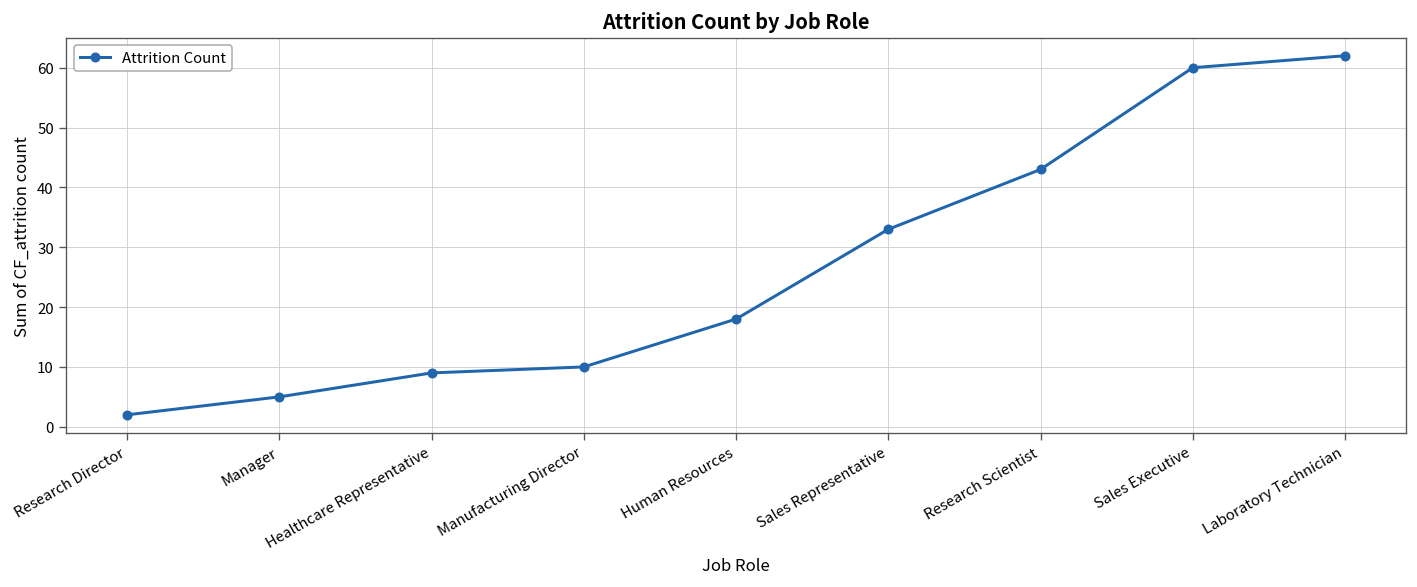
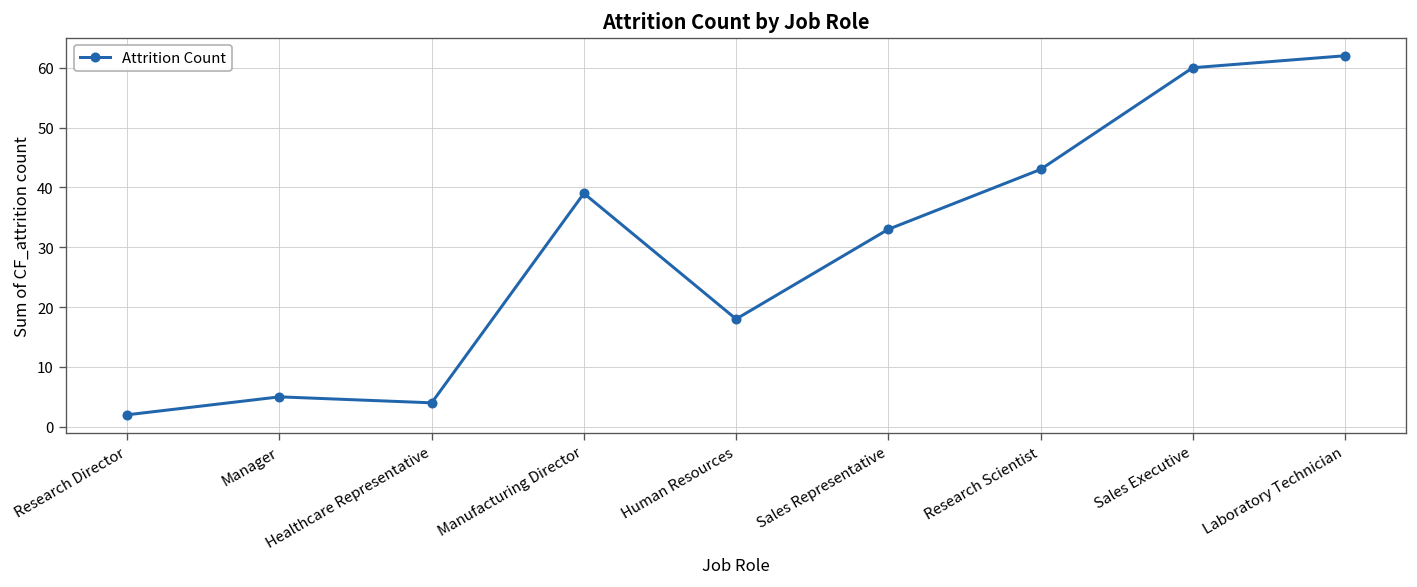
Healthcare Representative: 9 -> 4
Manufacturing Director: 10 -> 39
